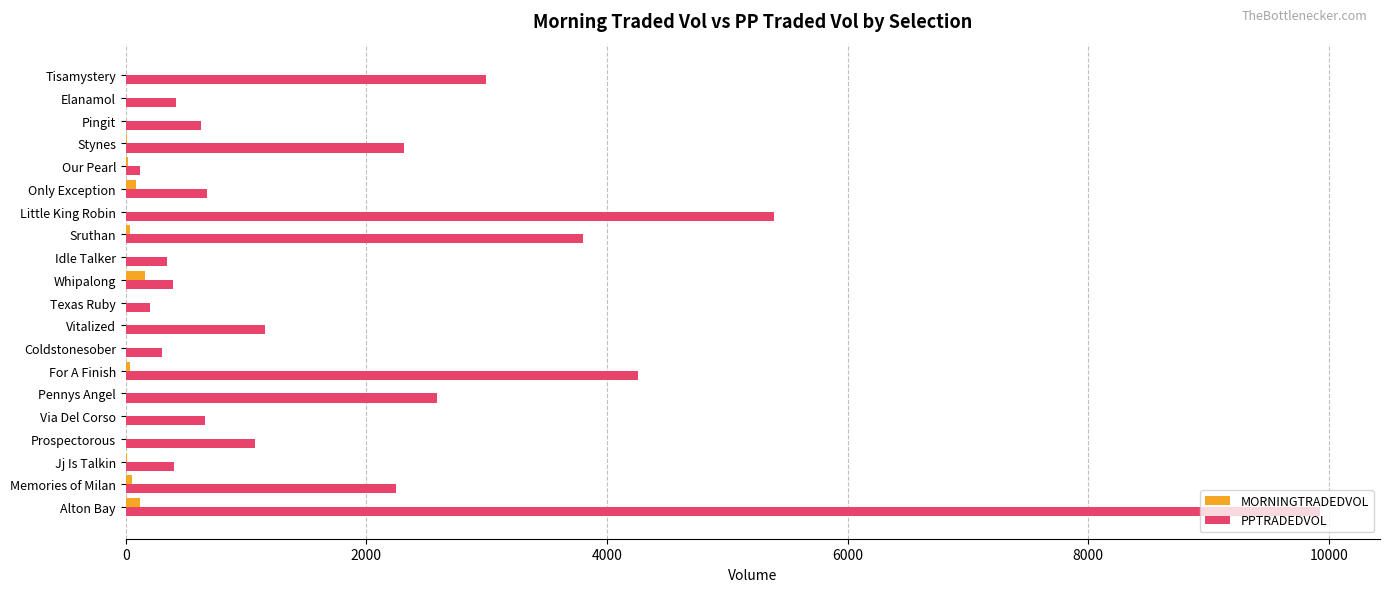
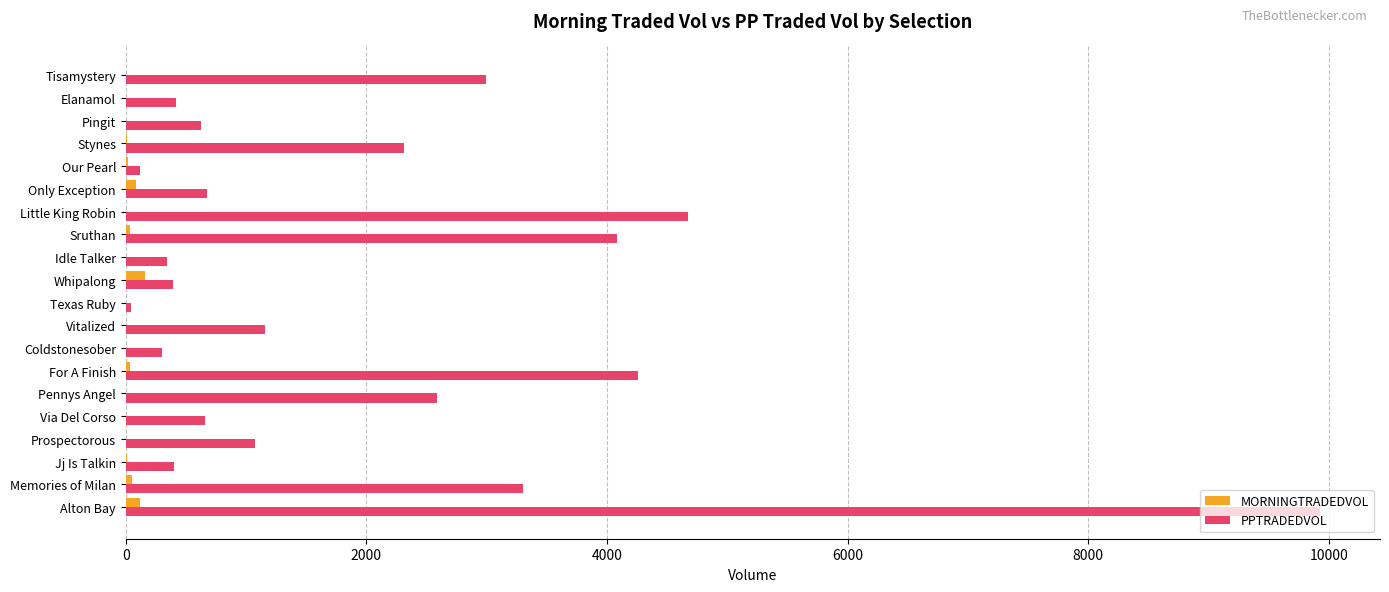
PPTRADEDVOL, Little King Robin: 5380 -> 4670
PPTRADEDVOL, Sruthan: 3800 -> 4080
PPTRADEDVOL, Texas Ruby: 200 -> 50
PPTRADEDVOL, Memories of Milan: 2250 -> 3310
